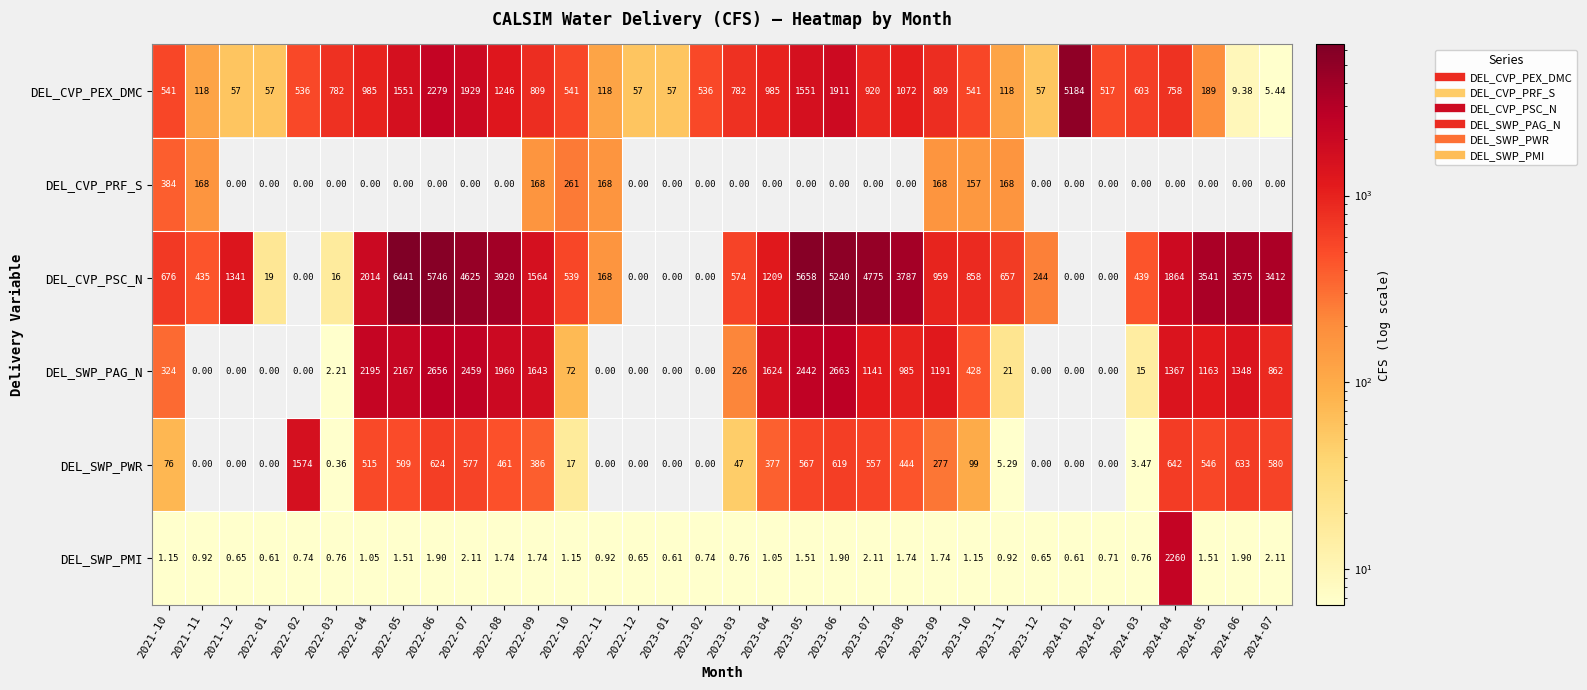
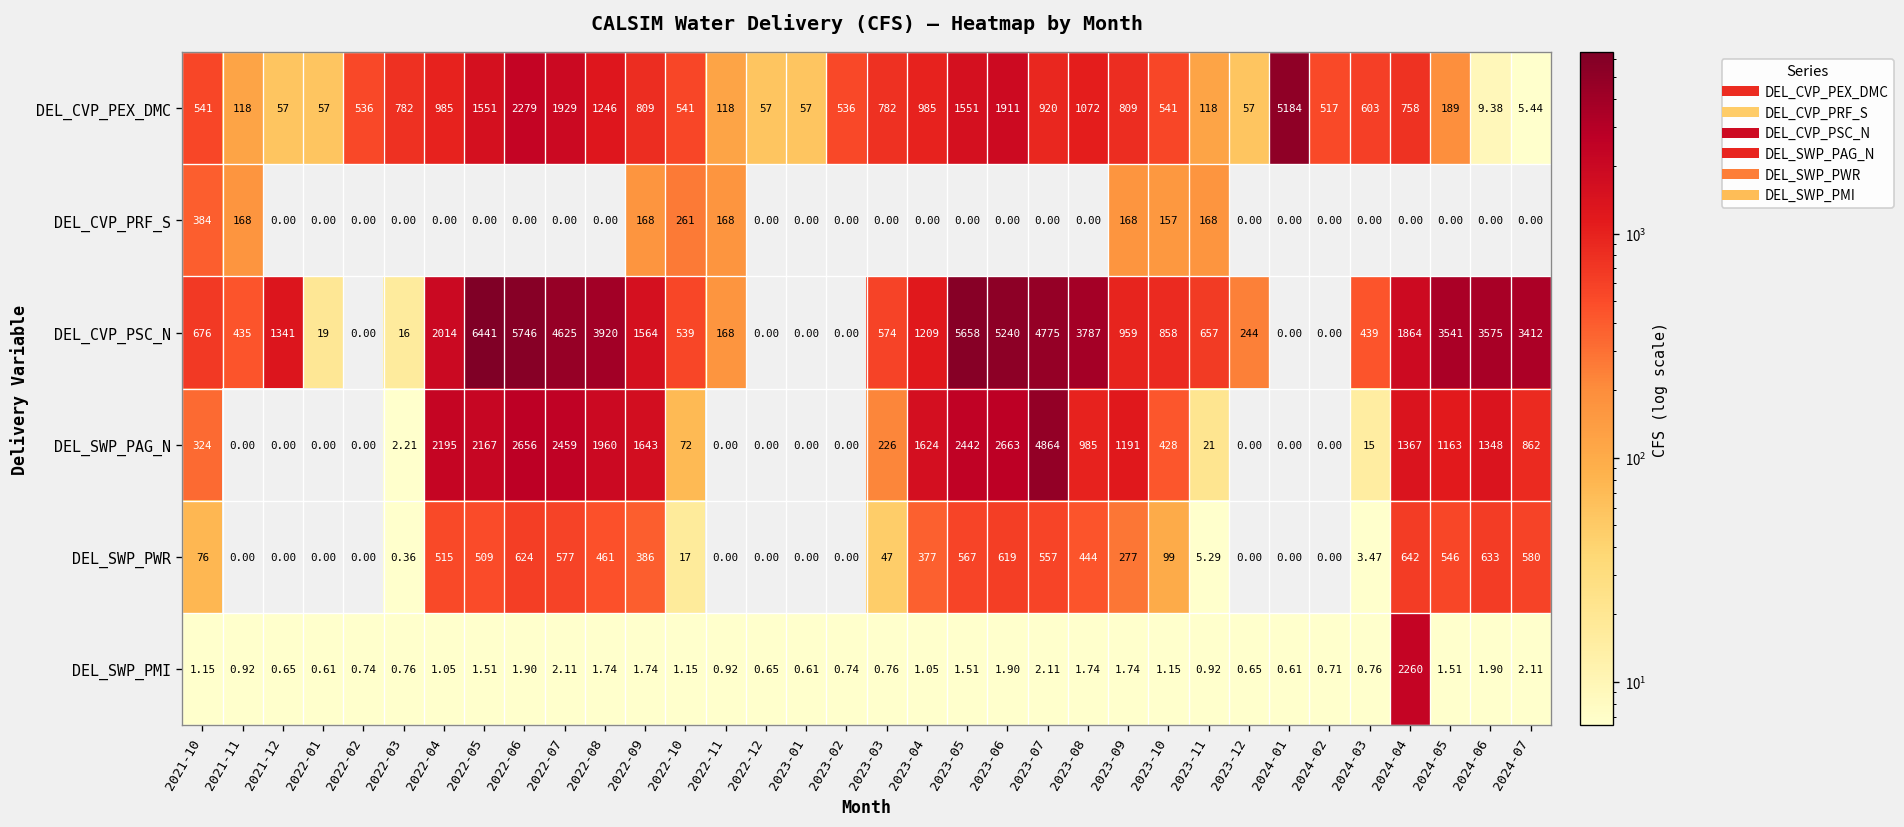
DEL_SWP_PAG_N, 2023-07: 1141 -> 4864
DEL_SWP_PWR, 2022-02: 1574 -> 0.00
